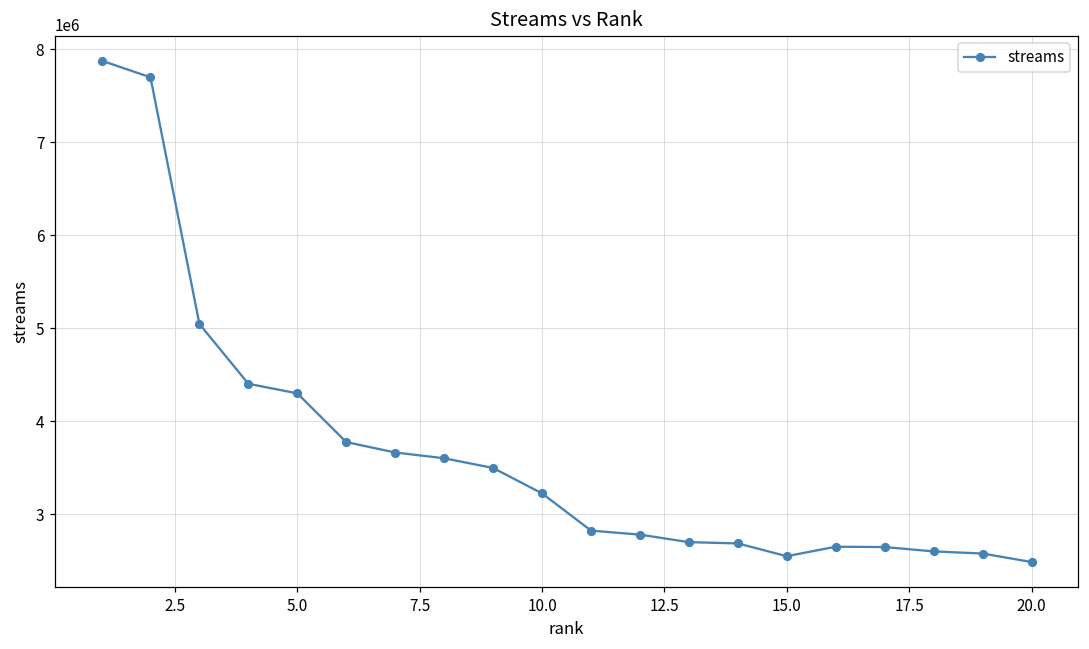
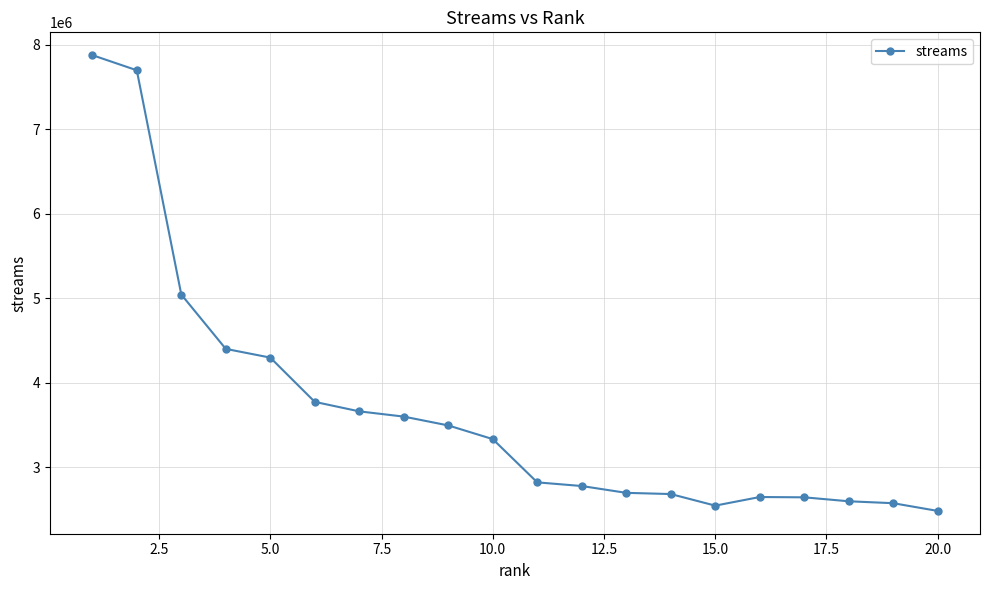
10.0: 3200000 -> 3300000
